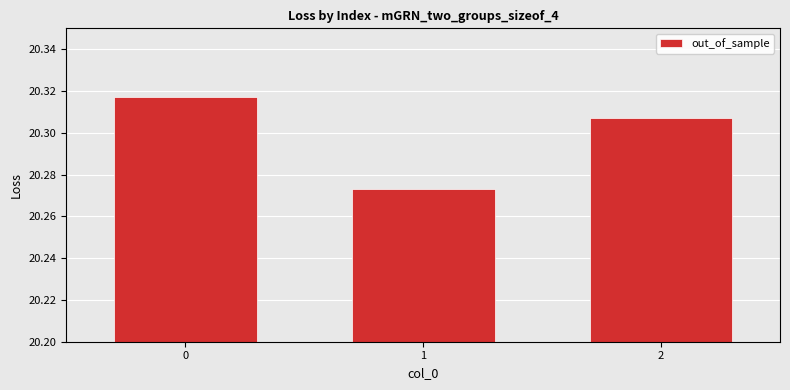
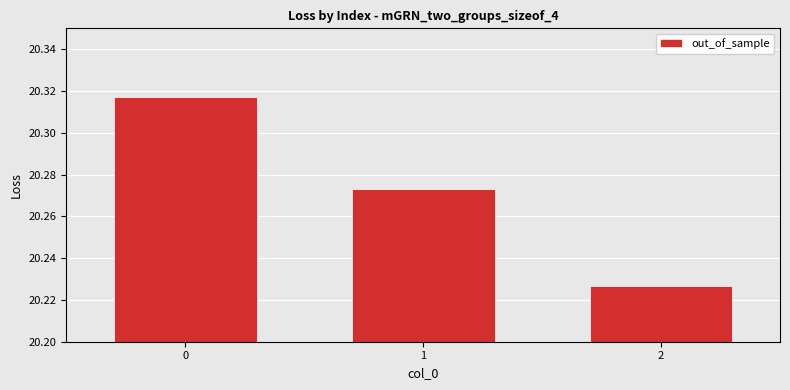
2: 20.307 -> 20.226
